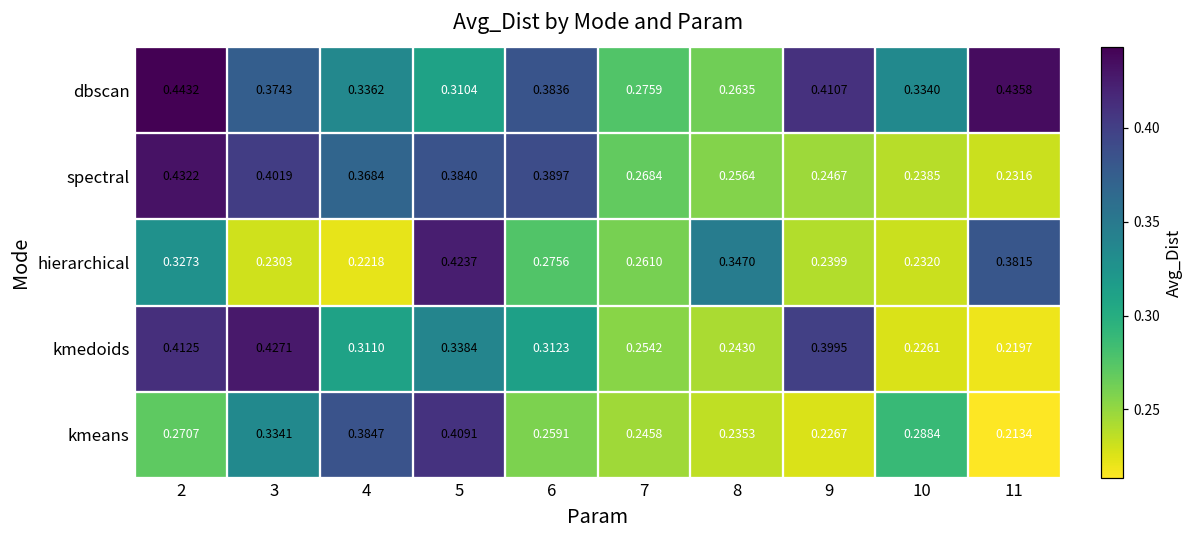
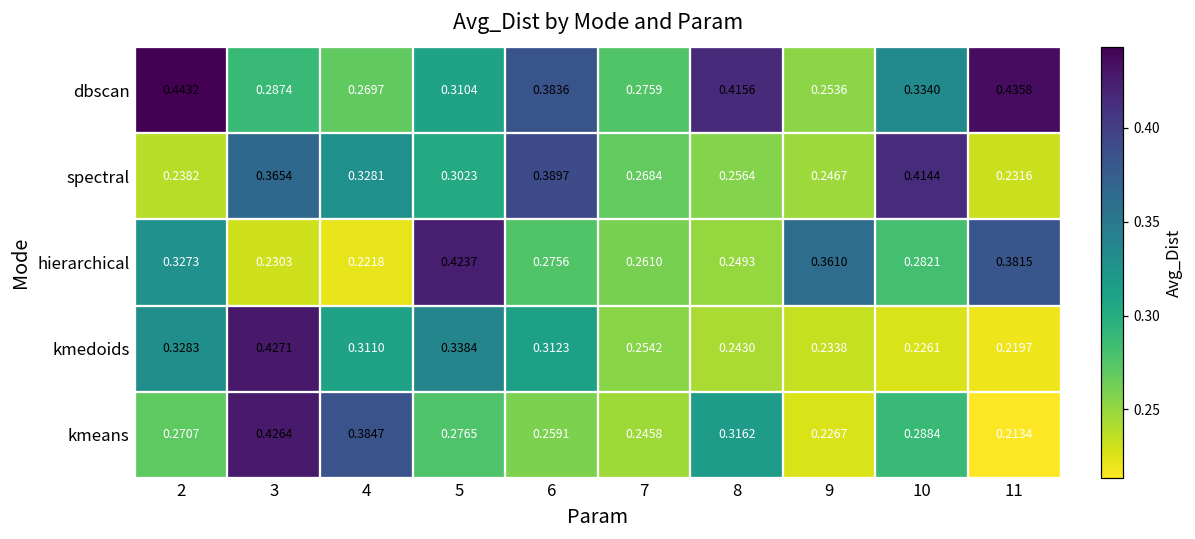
dbscan, 3: 0.3743 -> 0.2874
dbscan, 4: 0.3362 -> 0.2697
dbscan, 8: 0.2635 -> 0.4156
dbscan, 9: 0.4107 -> 0.2536
spectral, 2: 0.4322 -> 0.2382
spectral, 3: 0.4019 -> 0.3654
spectral, 4: 0.3684 -> 0.3281
spectral, 5: 0.3840 -> 0.3023
spectral, 10: 0.2385 -> 0.4144
hierarchical, 8: 0.3470 -> 0.2493
hierarchical, 9: 0.2399 -> 0.3610
hierarchical, 10: 0.2320 -> 0.2821
kmedoids, 2: 0.4125 -> 0.3283
kmedoids, 9: 0.3995 -> 0.2338
kmeans, 3: 0.3341 -> 0.4264
kmeans, 5: 0.4091 -> 0.2765
kmeans, 8: 0.2353 -> 0.3162
